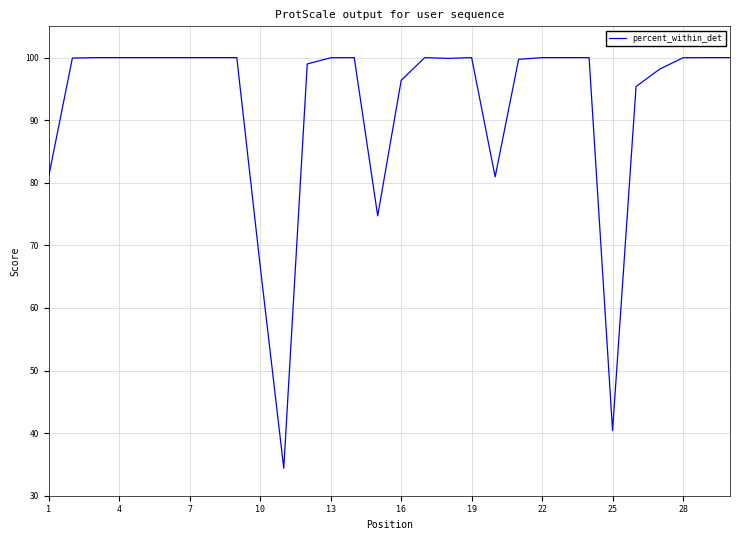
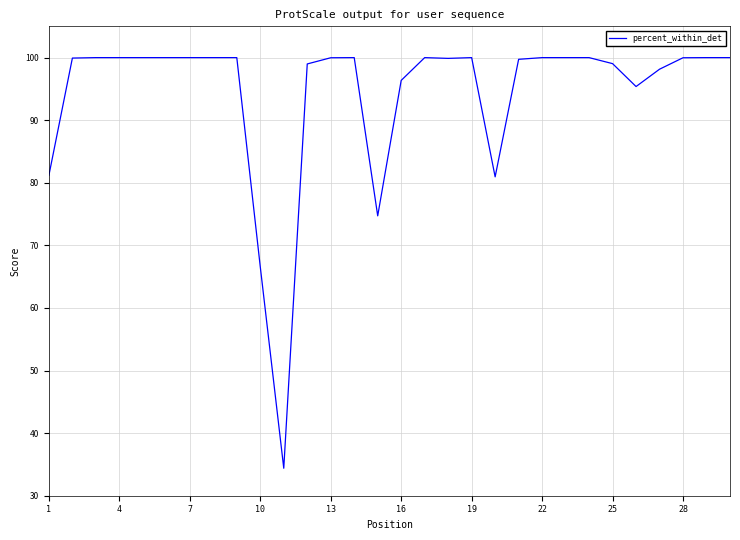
25: 40 -> 99
